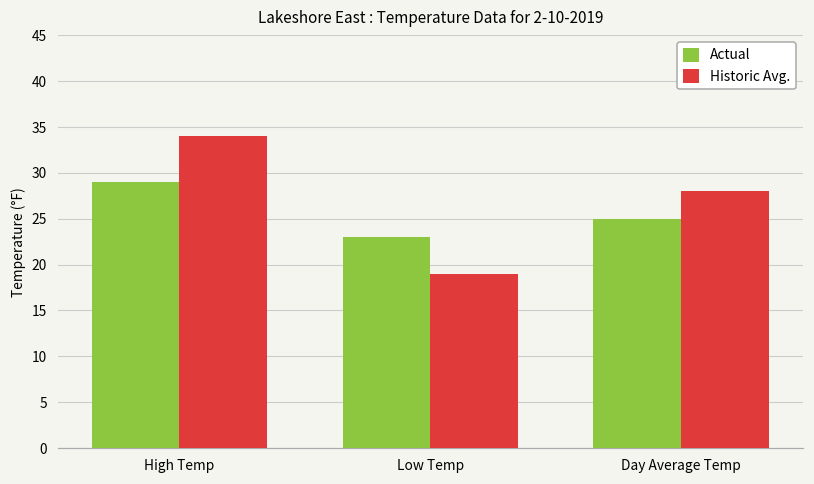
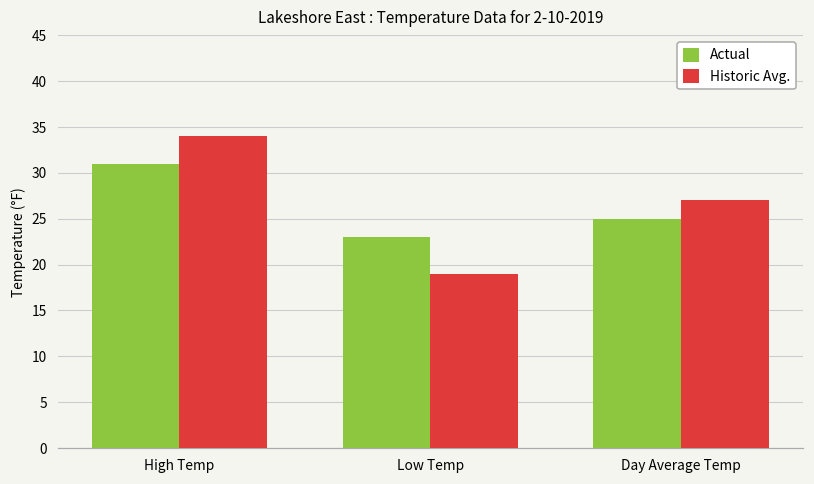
Actual, High Temp: 29 -> 31
Historic Avg., Day Average Temp: 28 -> 27
